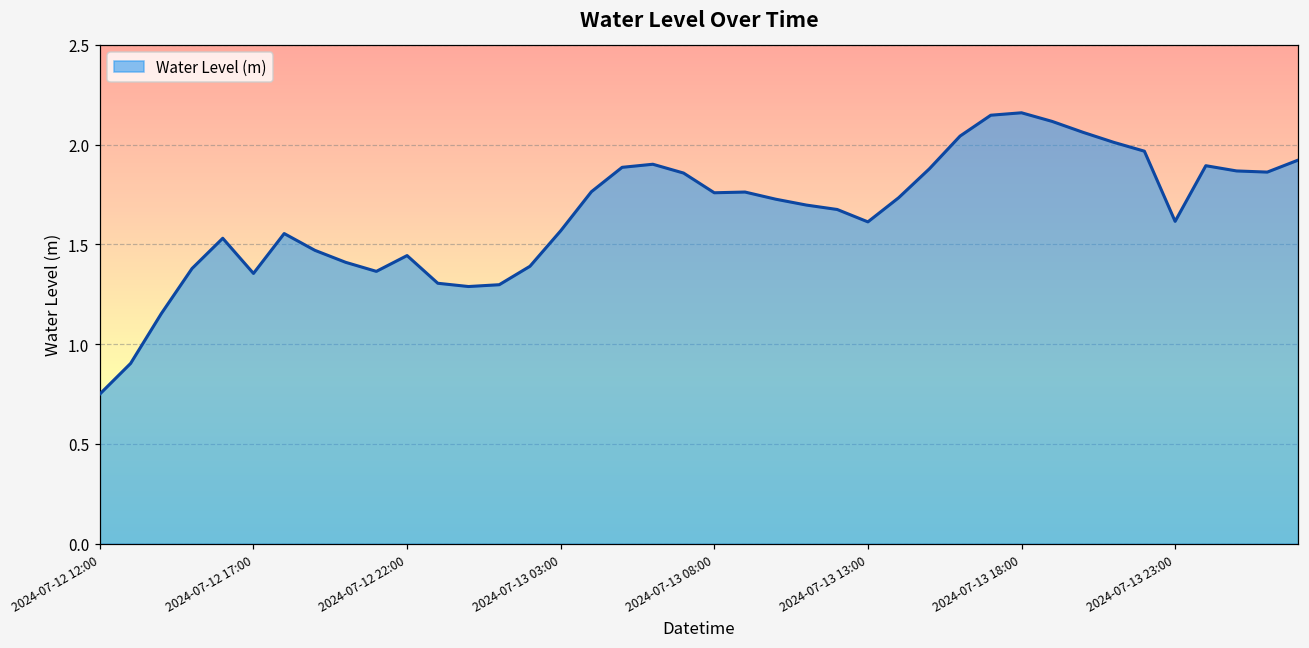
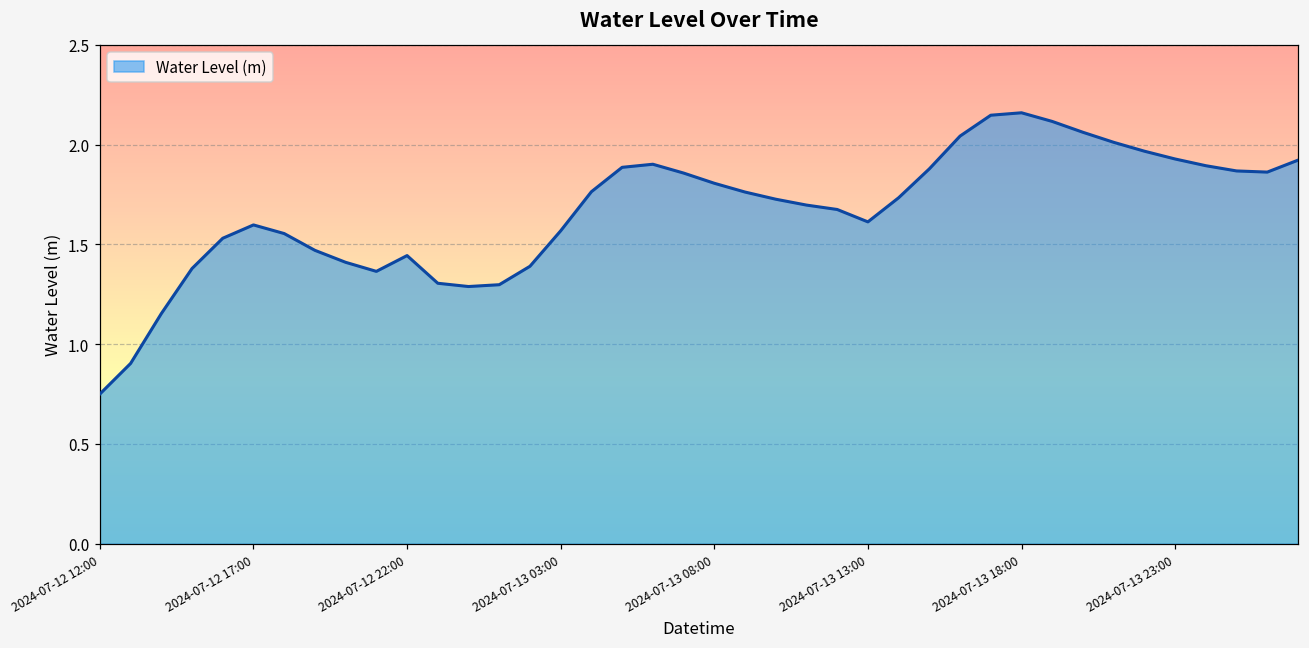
2024-07-12 17:00: 1.35 -> 1.60
2024-07-13 08:00: 1.76 -> 1.81
2024-07-13 23:00: 1.62 -> 1.93
